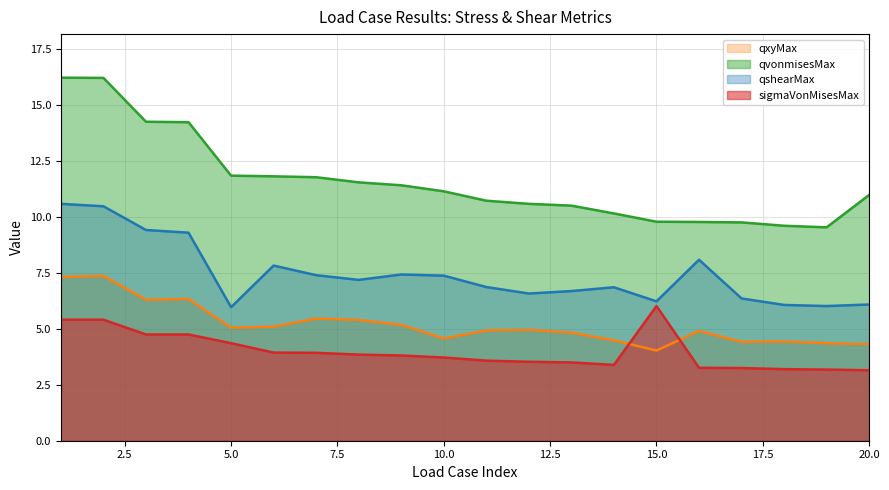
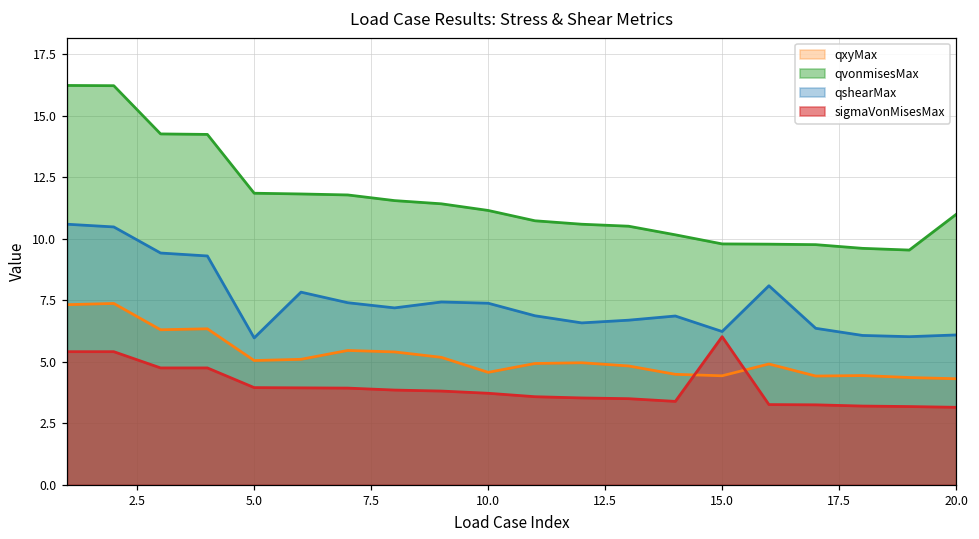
sigmaVonMisesMax, 5.0: 4.4 -> 4.0
qxyMax, 15.0: 4.0 -> 4.4
